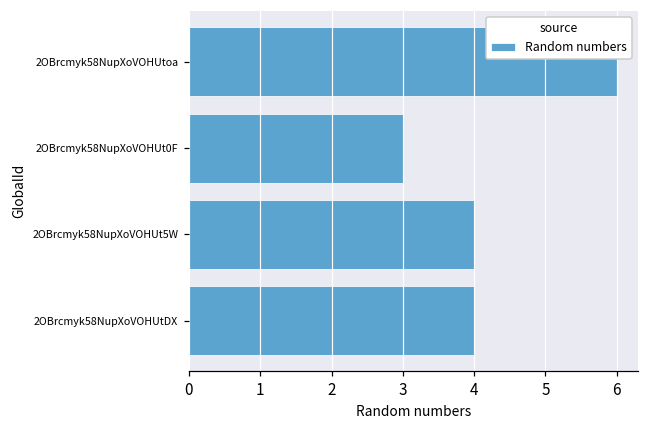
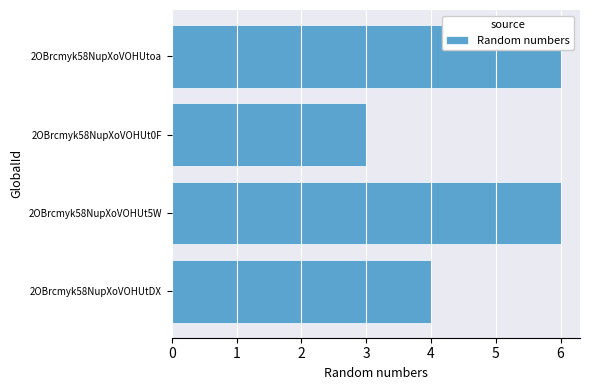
2OBrcmyk58NupXoVOHUt5W: 4 -> 6
